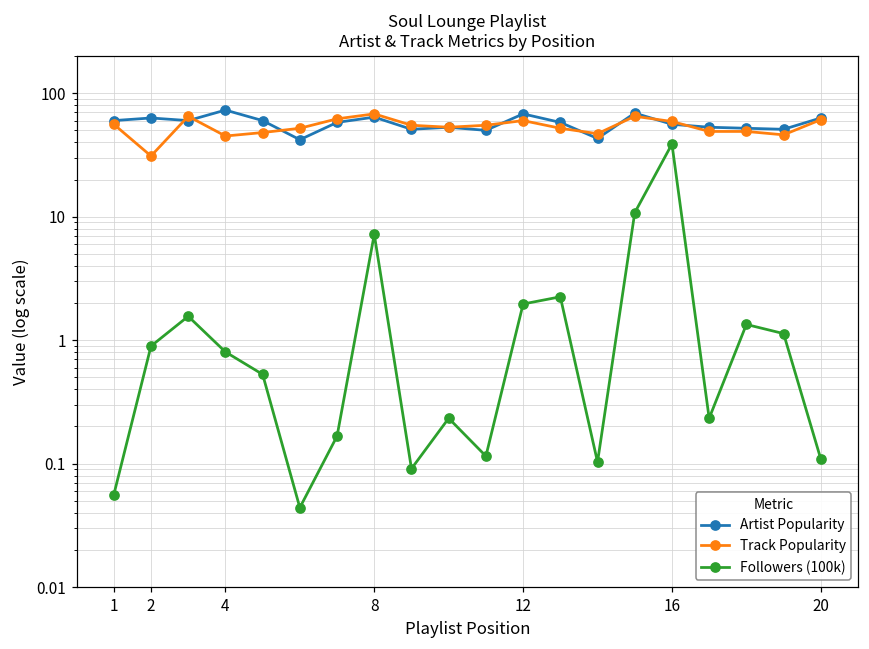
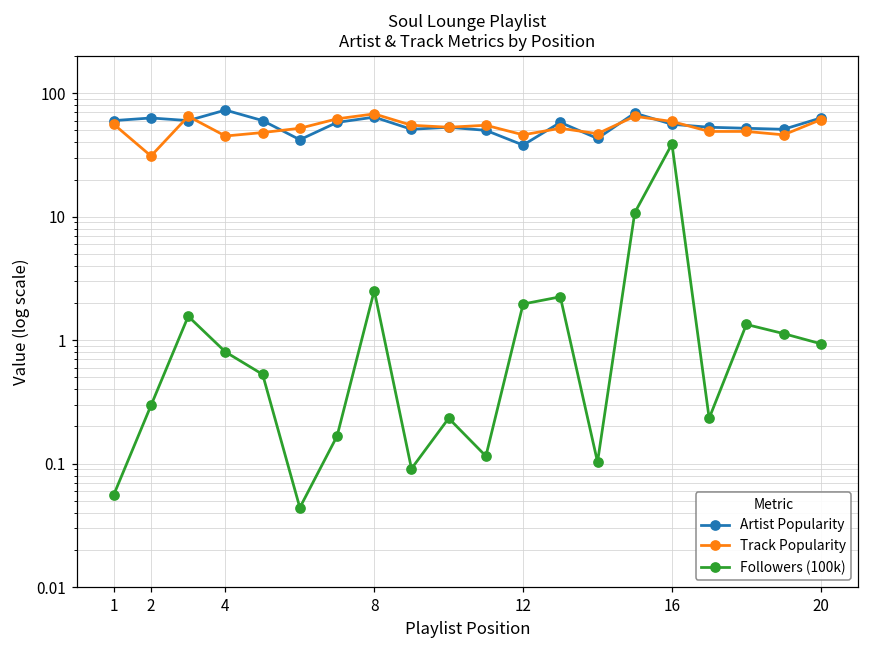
Followers (100k), 2: 0.9 -> 0.30
Followers (100k), 8: 7 -> 2.5
Artist Popularity, 12: 70 -> 38
Track Popularity, 12: 60 -> 46
Followers (100k), 20: 0.11 -> 0.9
